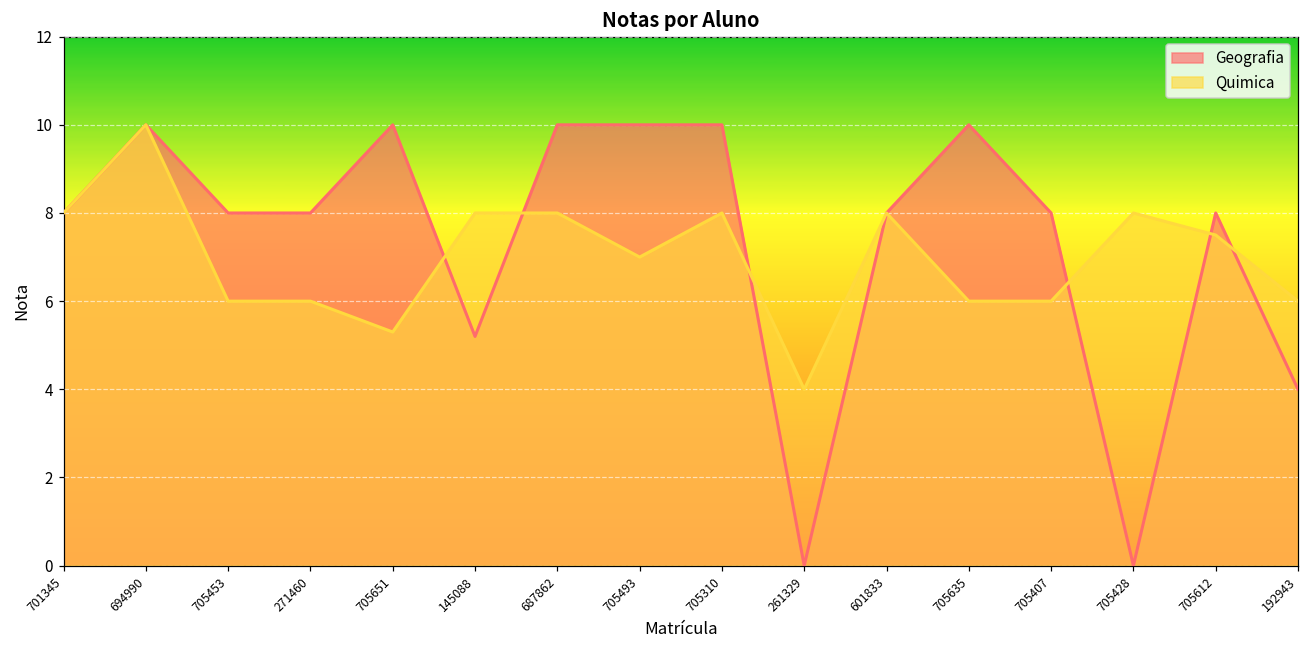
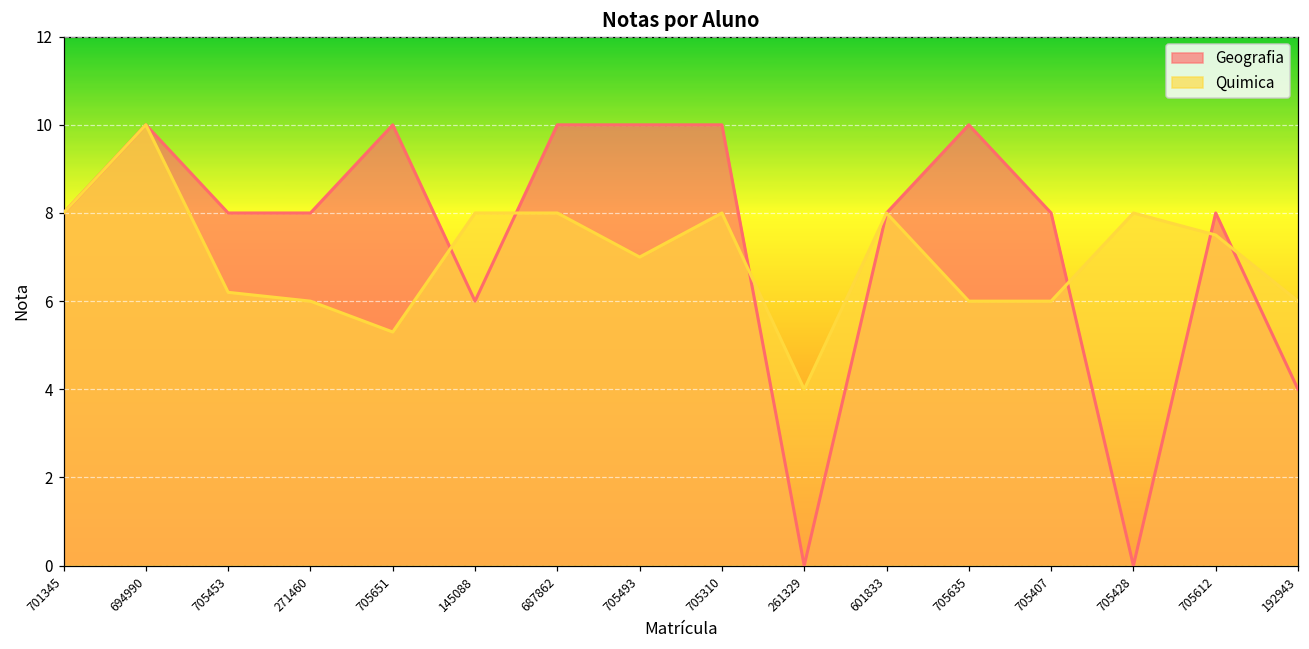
Quimica, 705453: 6.0 -> 6.2
Geografia, 145088: 5.2 -> 6.0
